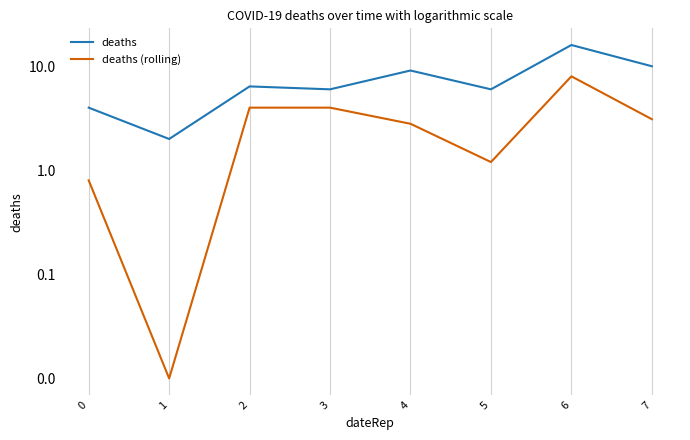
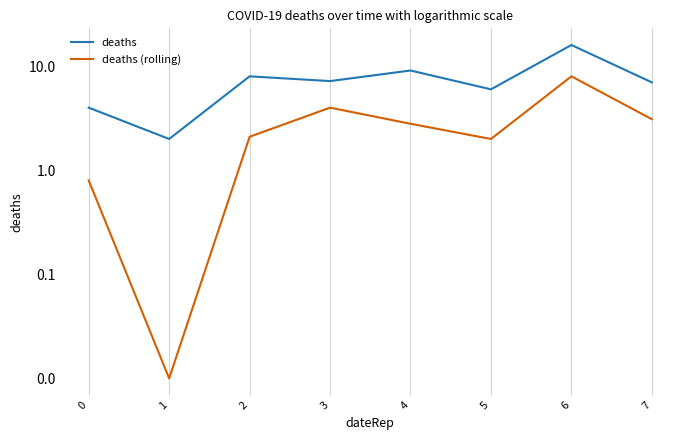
deaths, 2: 6 -> 8
deaths (rolling), 2: 4.0 -> 2.1
deaths, 3: 6 -> 7
deaths (rolling), 5: 1.2 -> 2.0
deaths, 7: 10 -> 7
